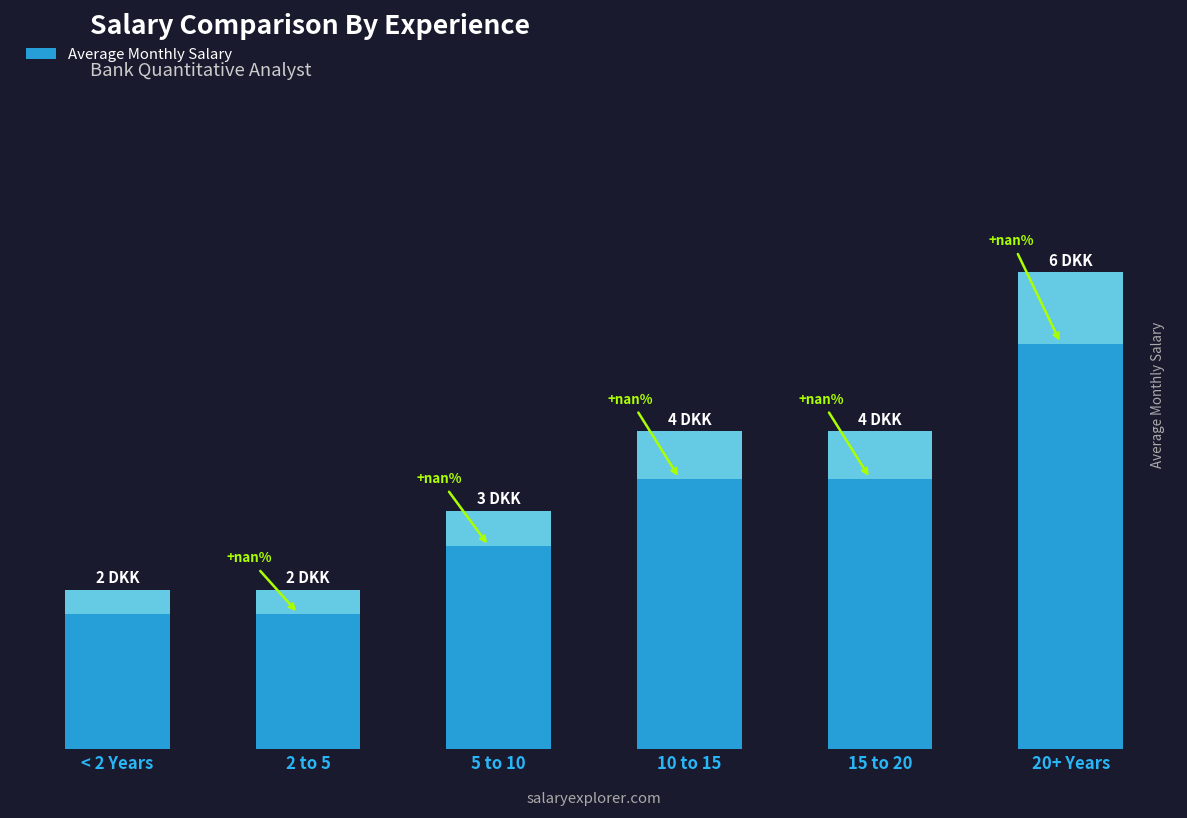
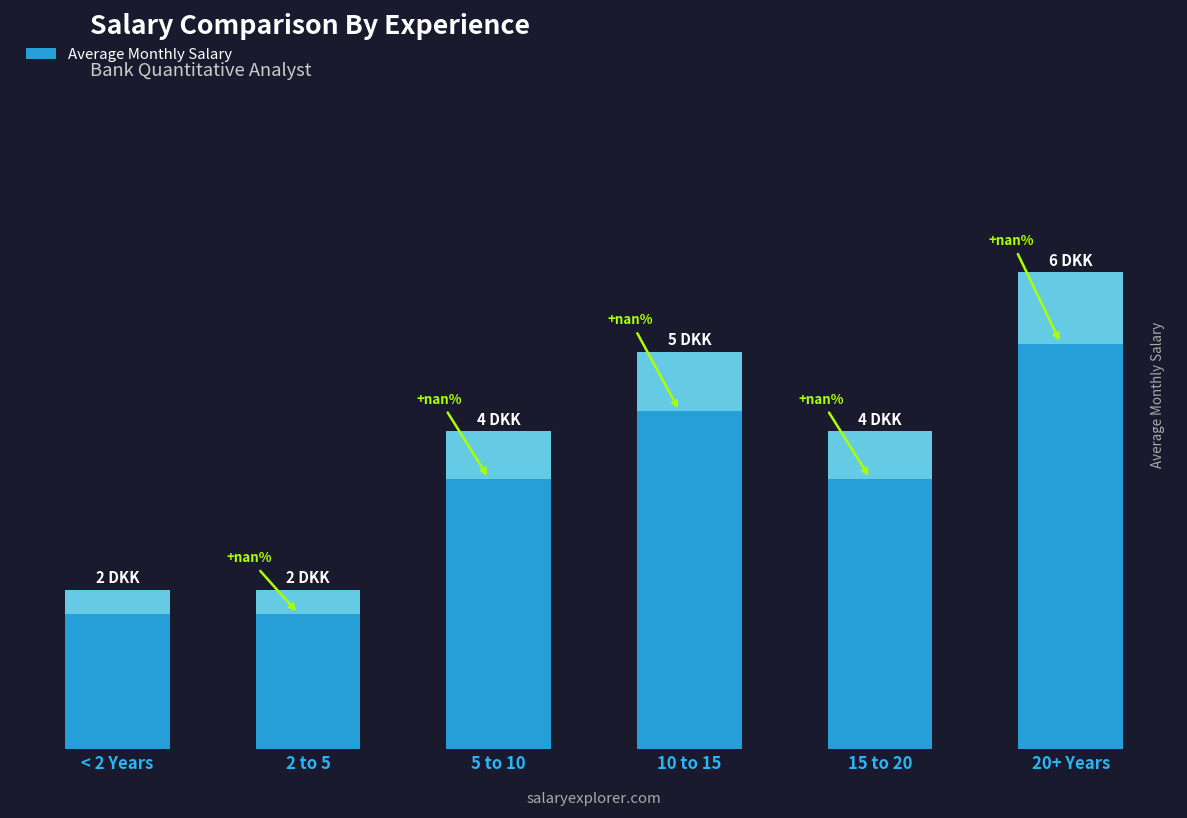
Average Monthly Salary, 5 to 10: 3 -> 4
Average Monthly Salary, 10 to 15: 4 -> 5
